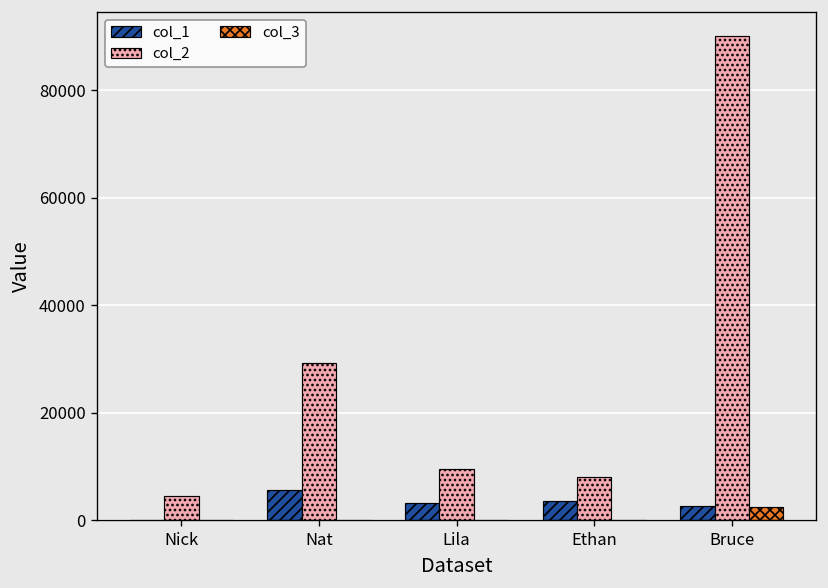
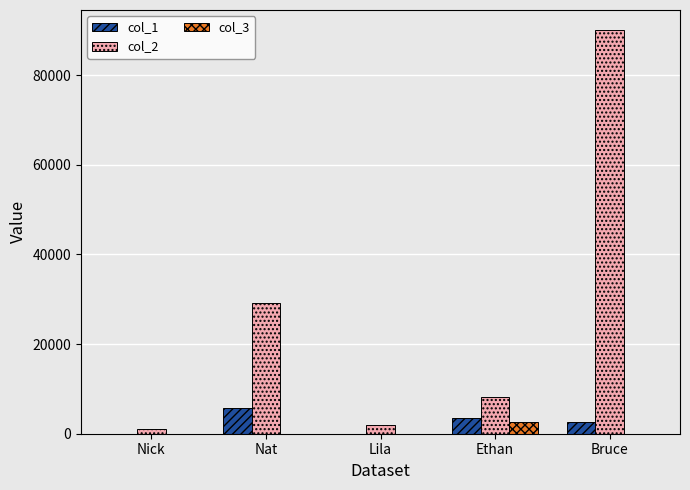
col_2, Nick: 5000 -> 1000
col_1, Lila: 3000 -> 0
col_2, Lila: 10000 -> 2000
col_3, Ethan: 0 -> 3000
col_3, Bruce: 2000 -> 0
